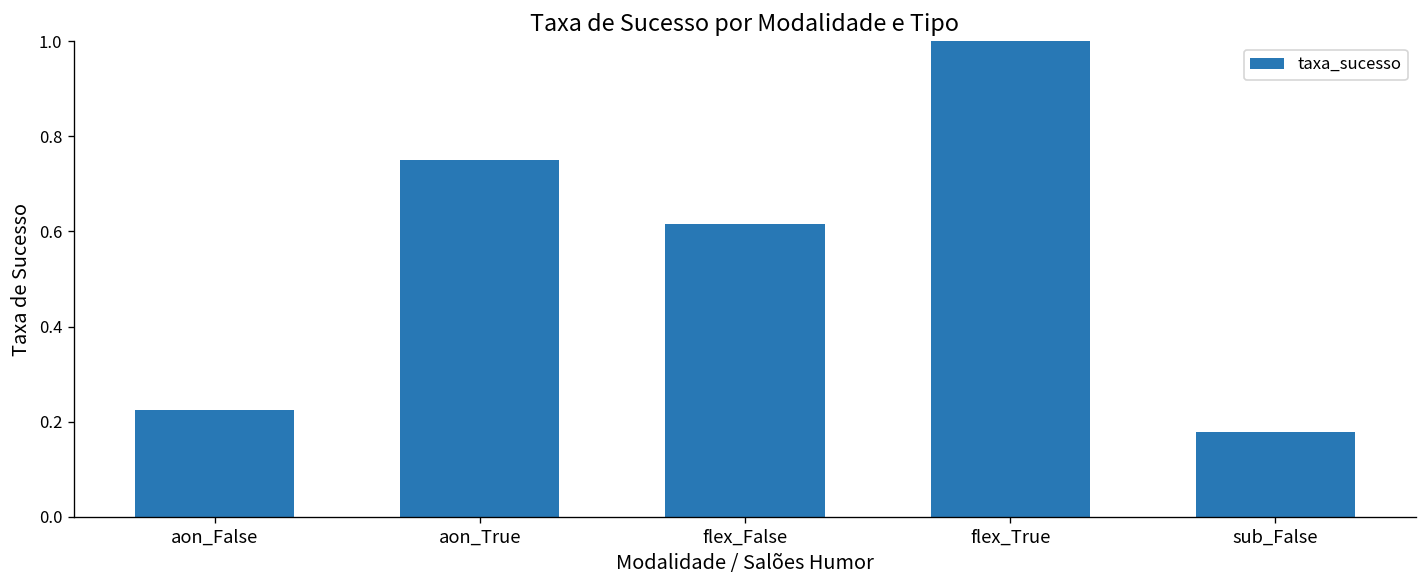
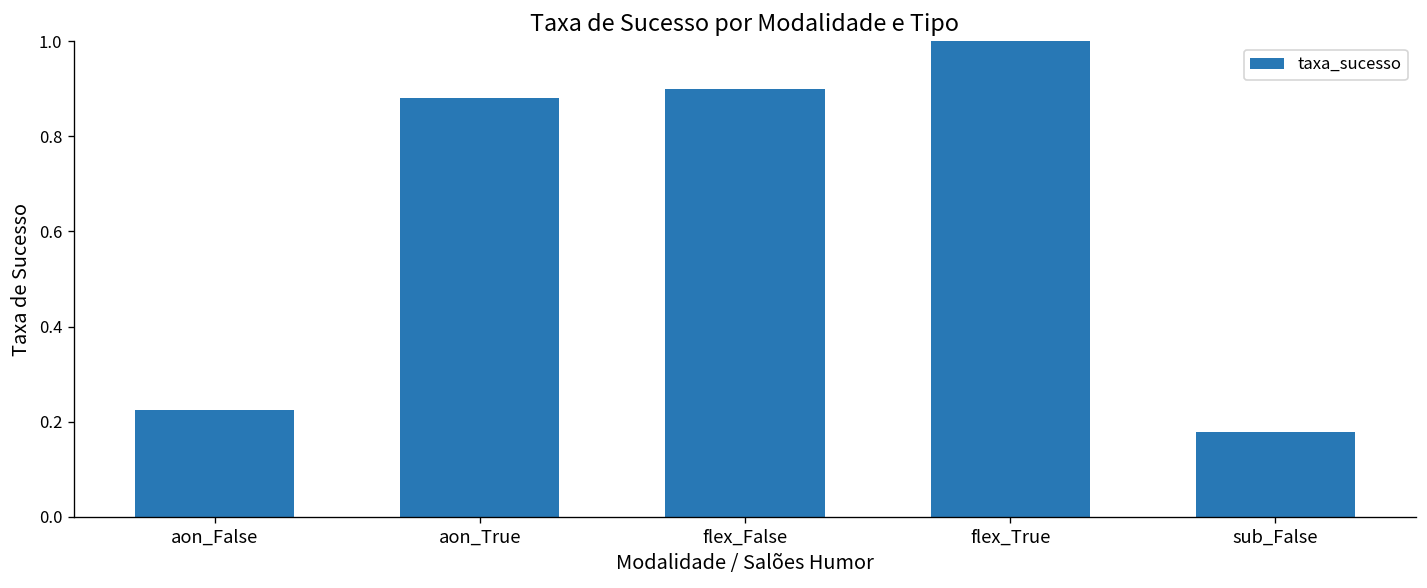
aon_True: 0.75 -> 0.88
flex_False: 0.62 -> 0.90
